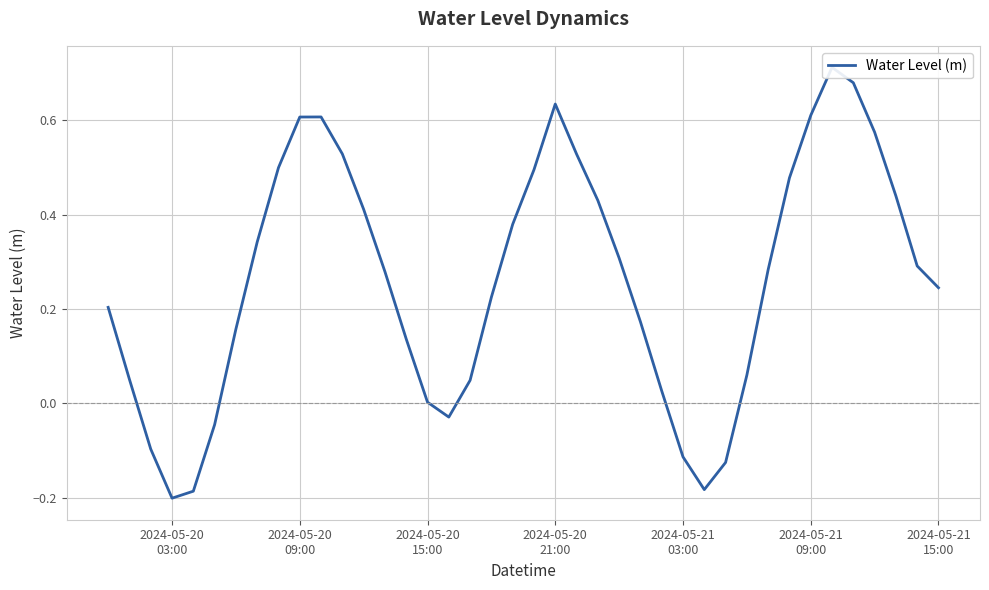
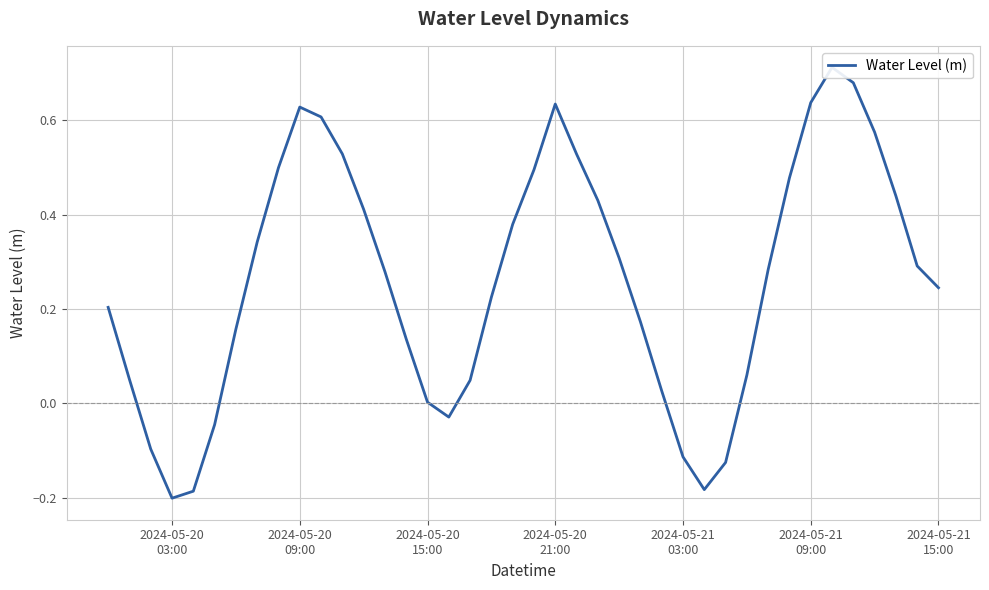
2024-05-20 09:00: 0.61 -> 0.63
2024-05-21 09:00: 0.61 -> 0.64
